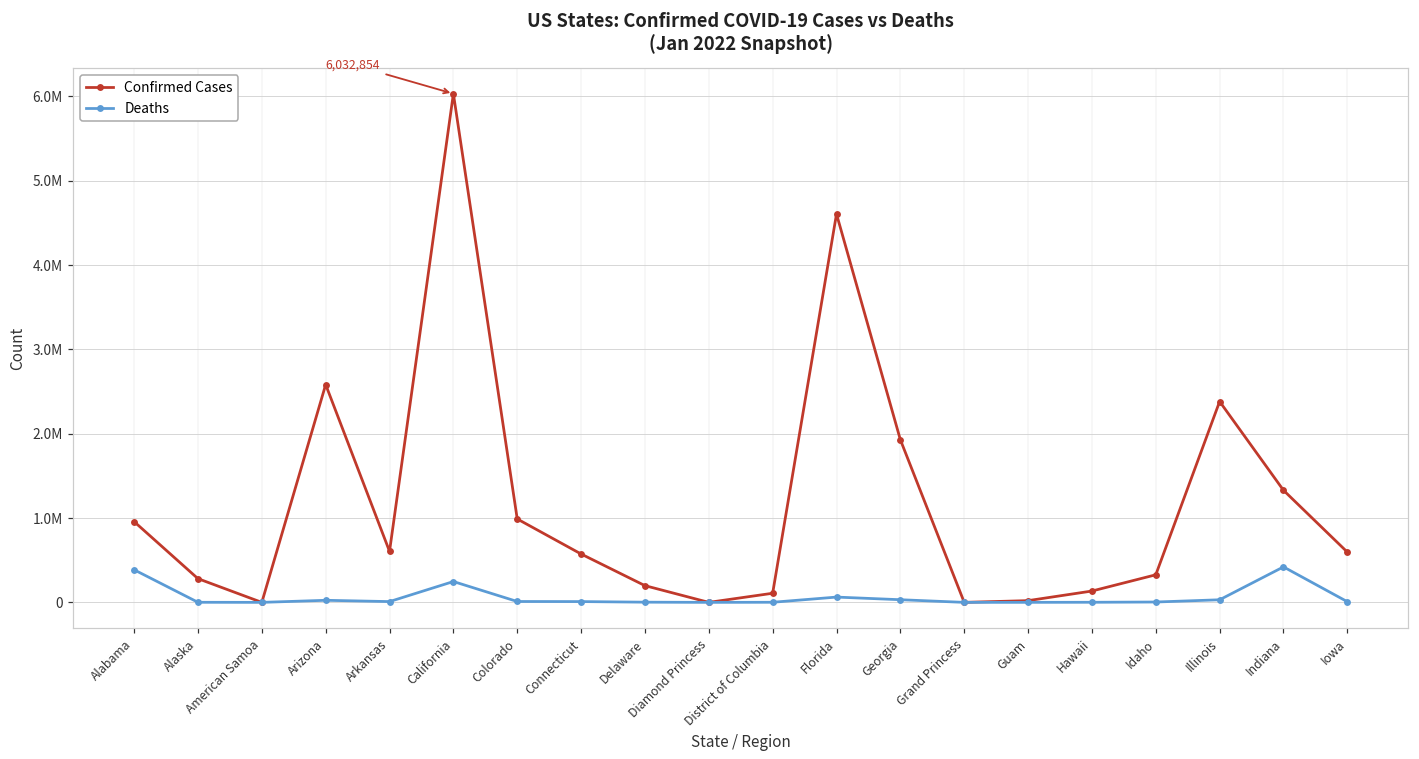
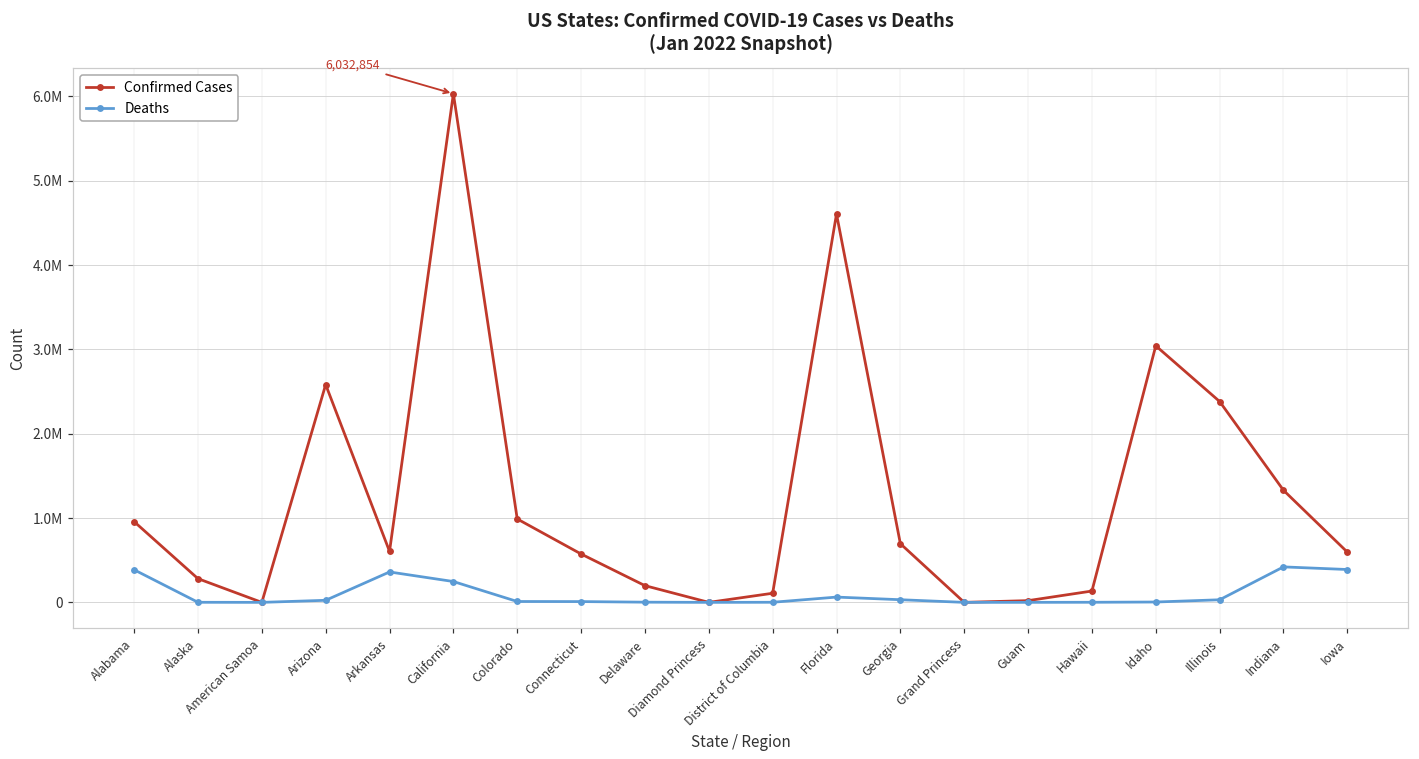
Deaths, Arkansas: 0 -> 400000
Confirmed Cases, Georgia: 1900000 -> 700000
Confirmed Cases, Idaho: 300000 -> 3000000
Deaths, Iowa: 0 -> 400000
